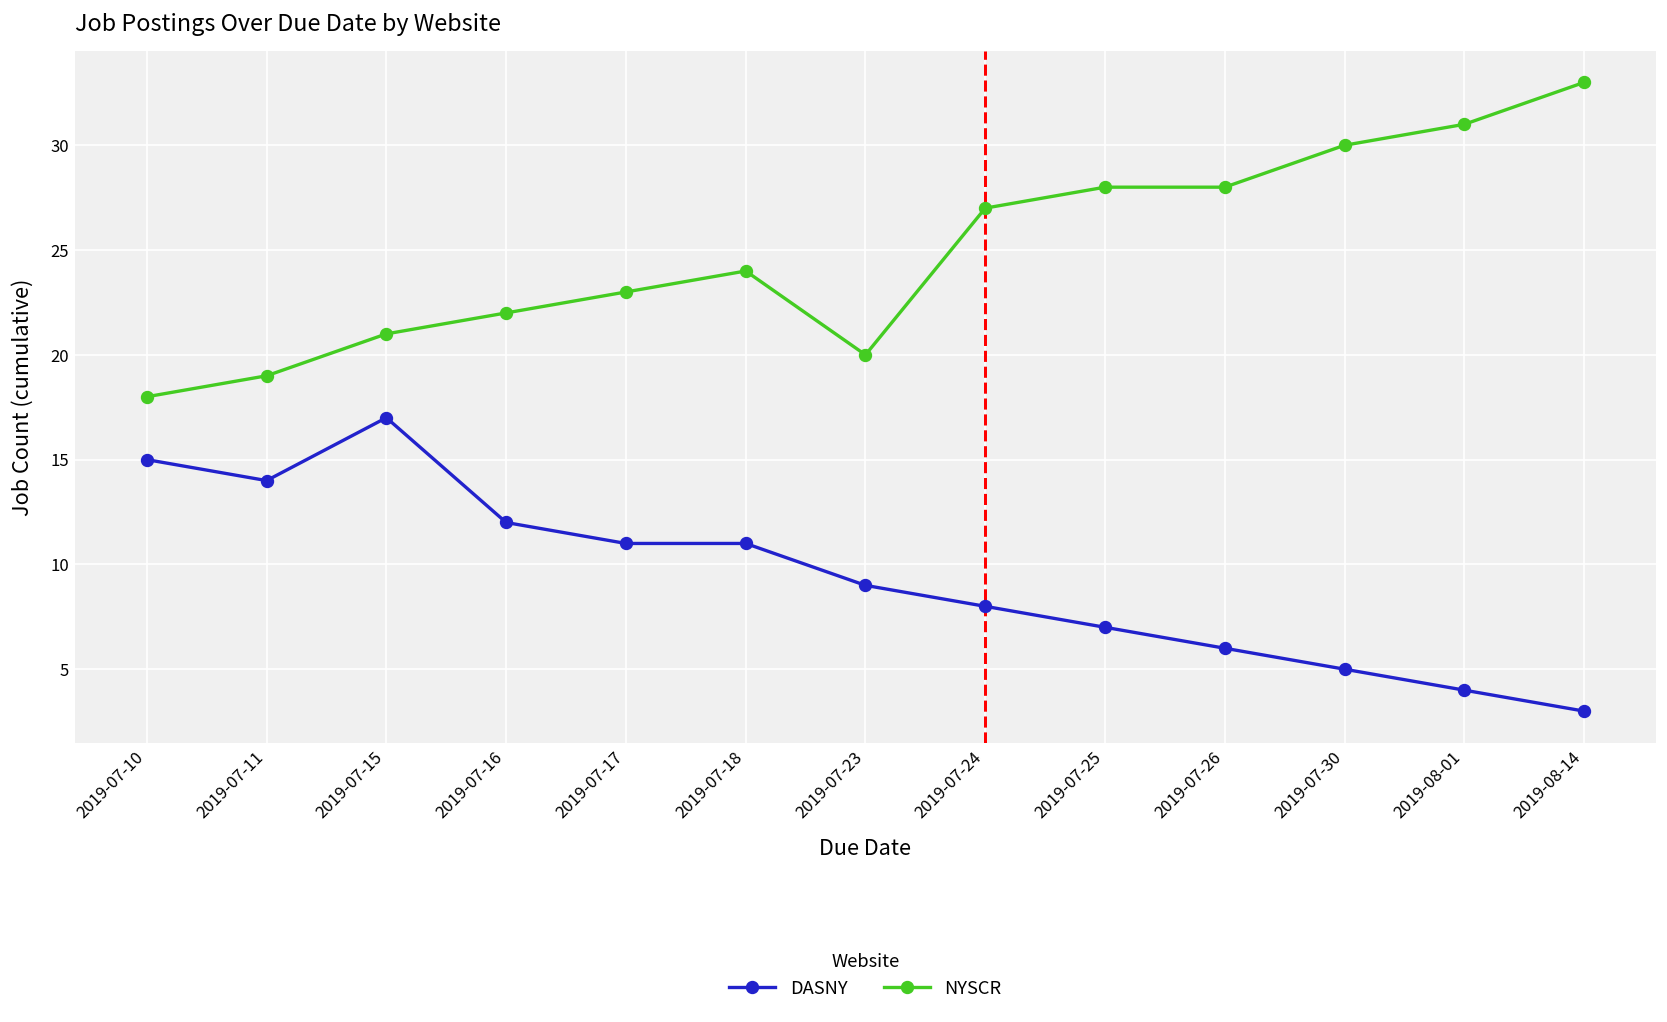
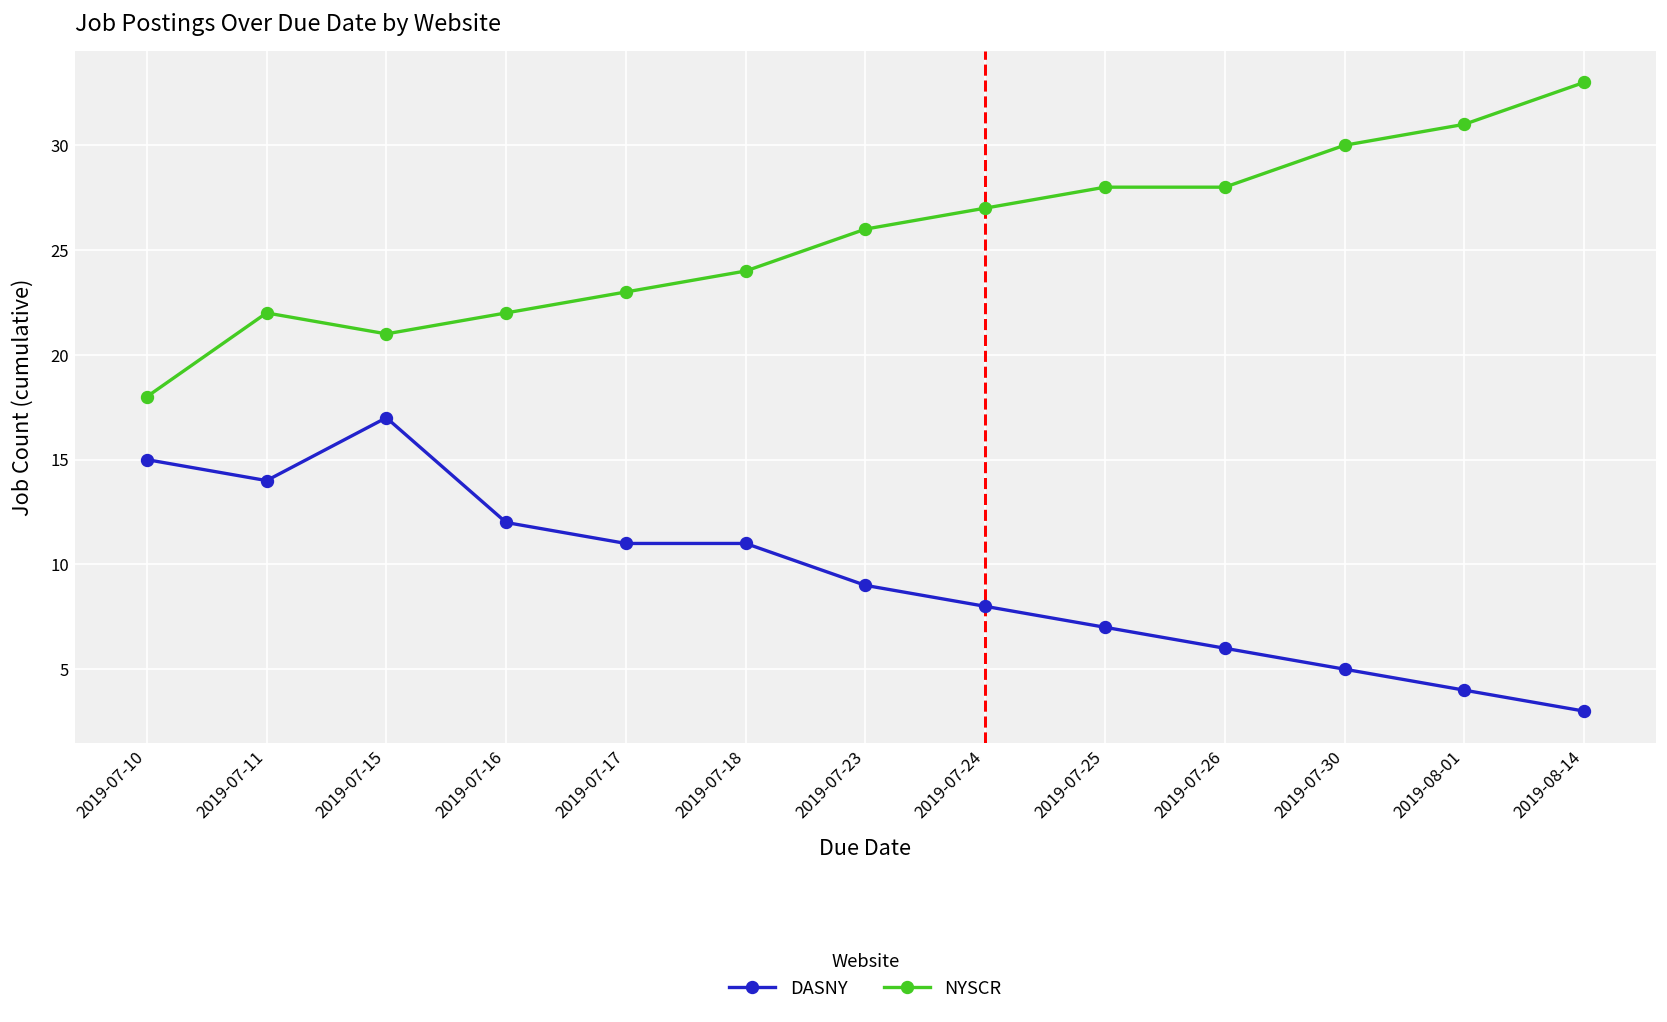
NYSCR, 2019-07-11: 19 -> 22
NYSCR, 2019-07-23: 20 -> 26
